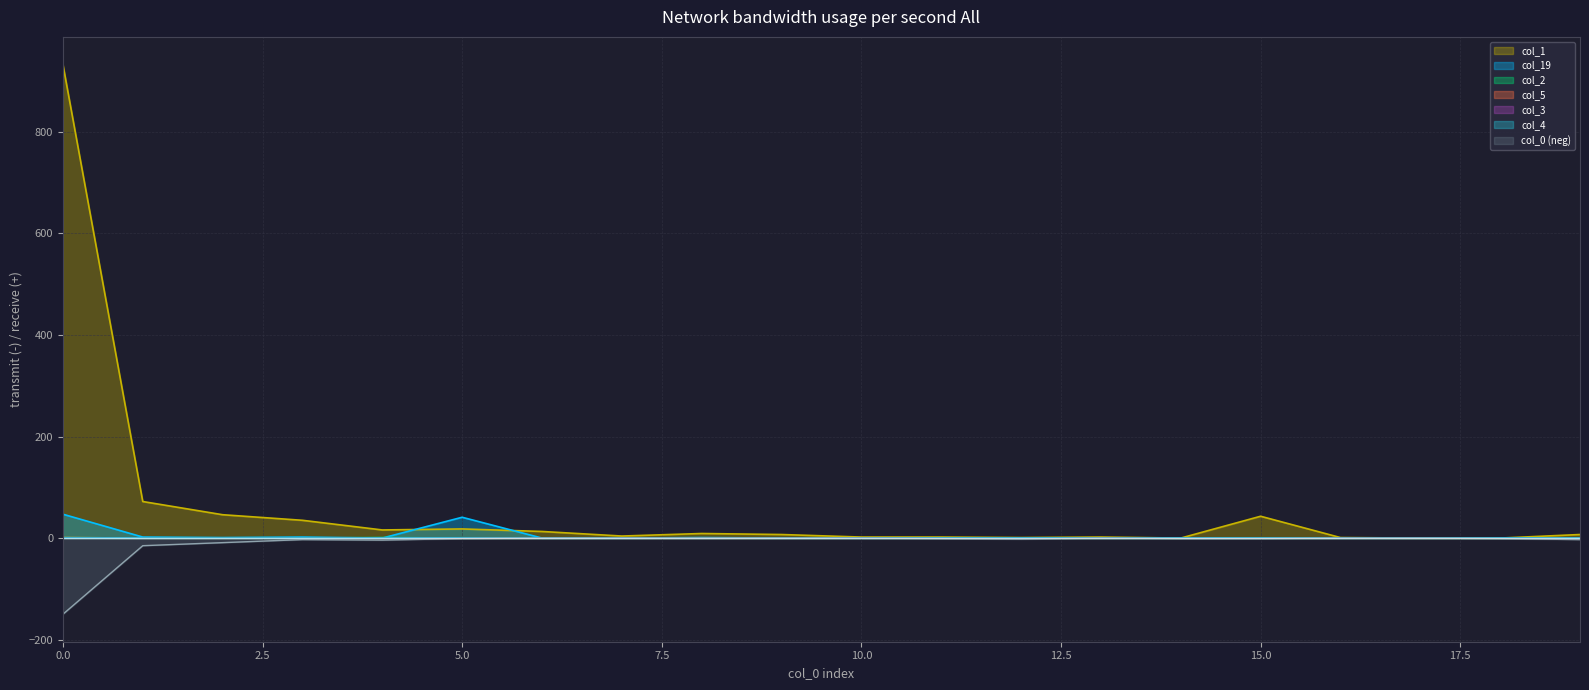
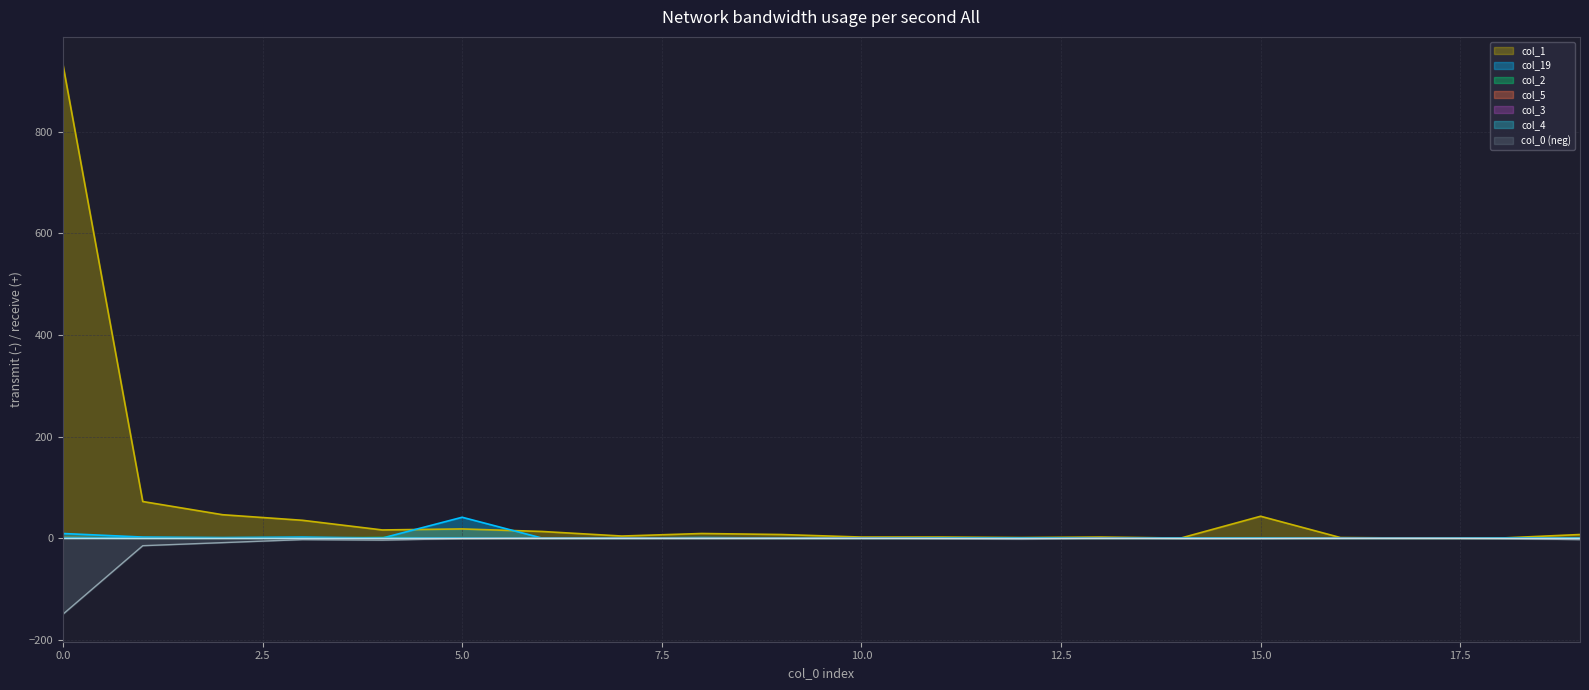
col_19, 0.0: 50 -> 10
